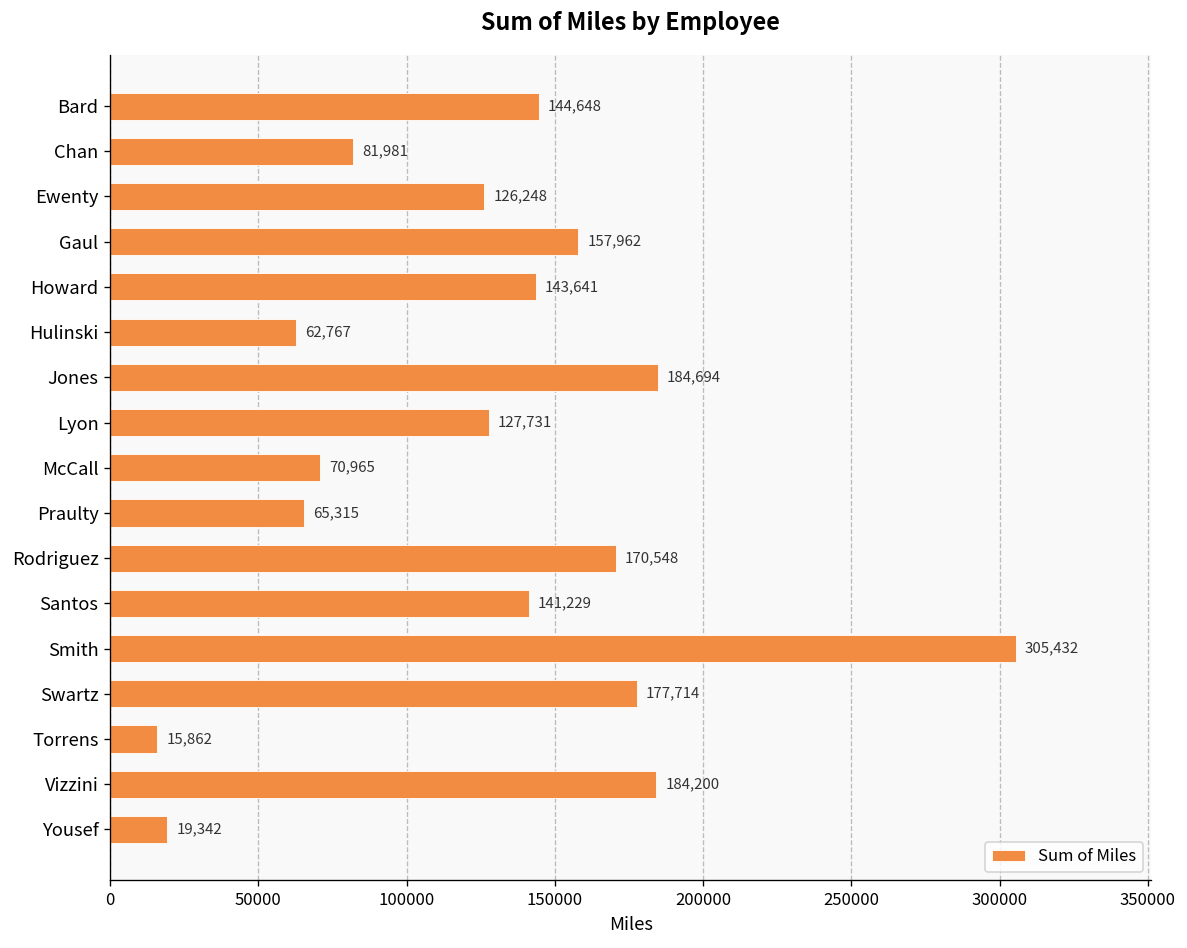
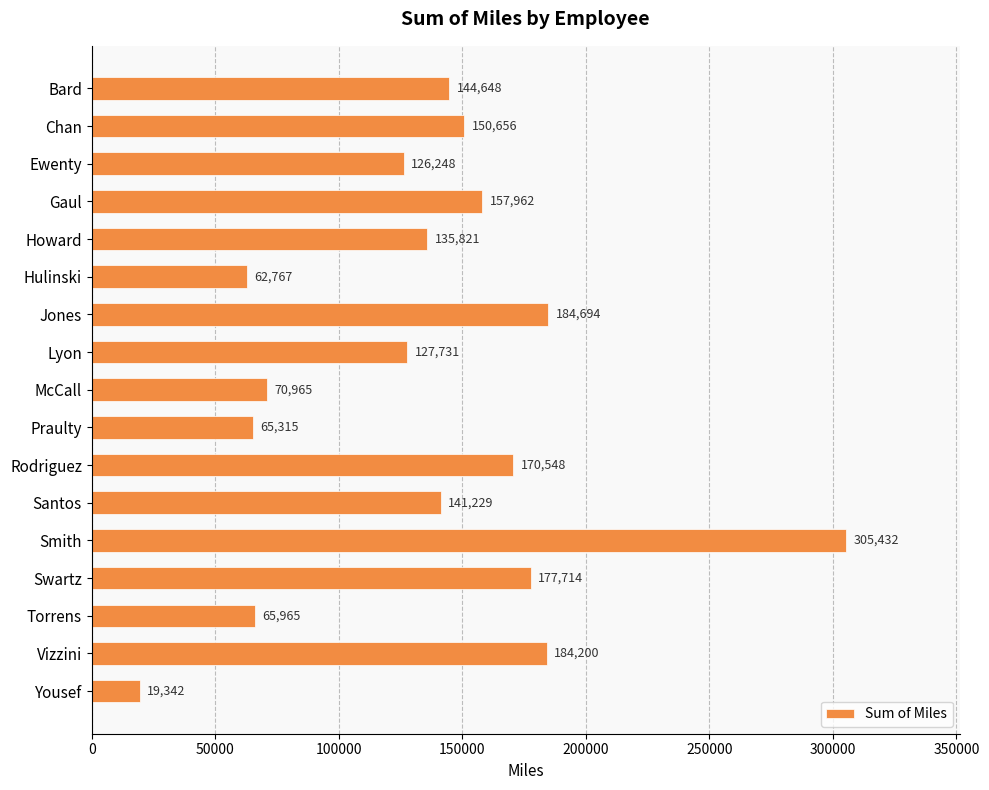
Chan: 81,981 -> 150,656
Howard: 143,641 -> 135,821
Torrens: 15,862 -> 65,965
